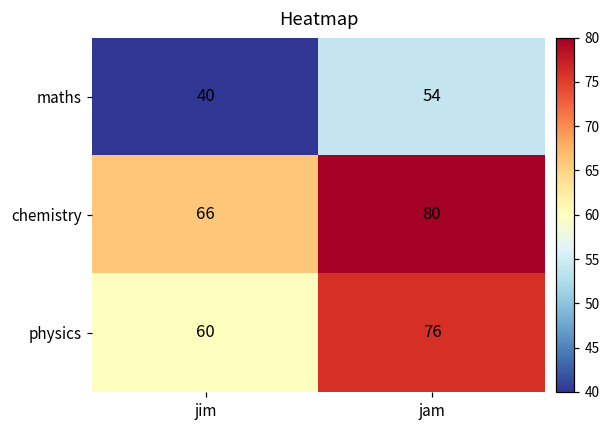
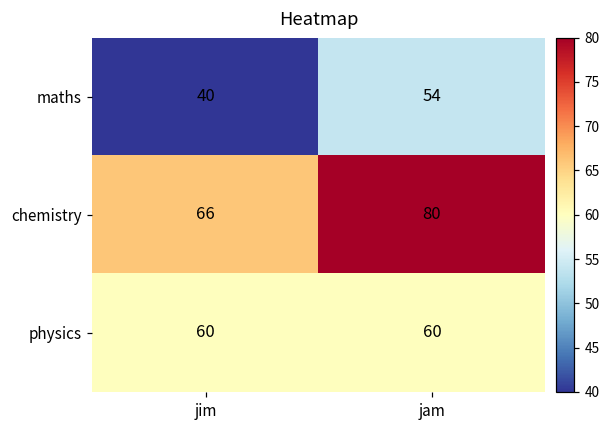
physics, jam: 76 -> 60
